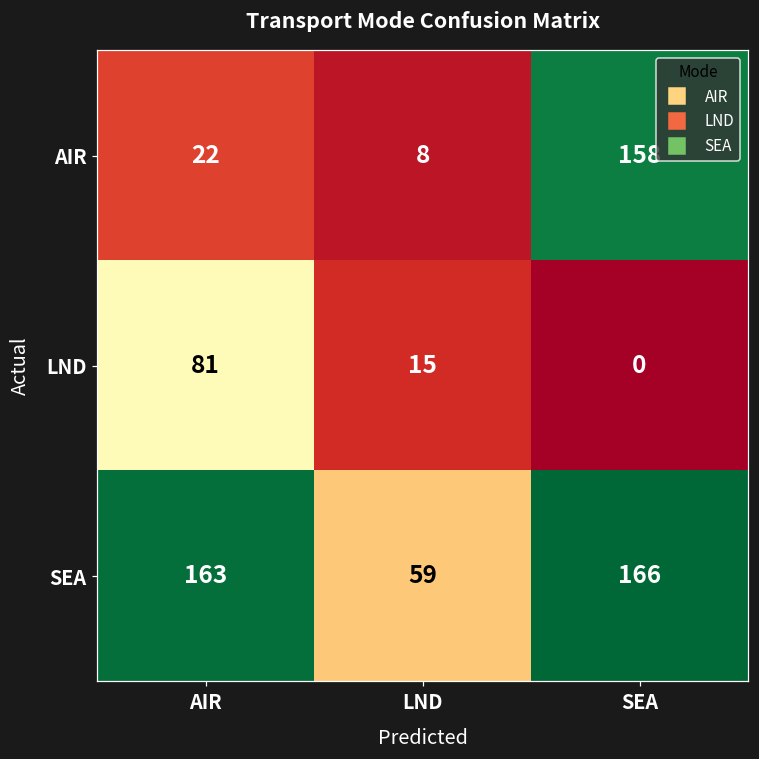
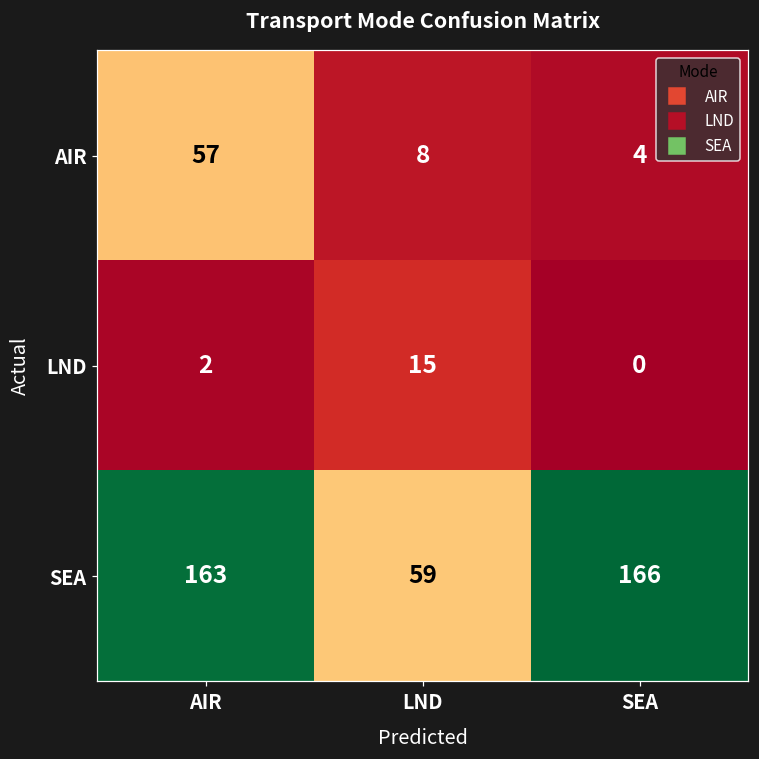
AIR, AIR: 22 -> 57
AIR, SEA: 158 -> 4
LND, AIR: 81 -> 2
